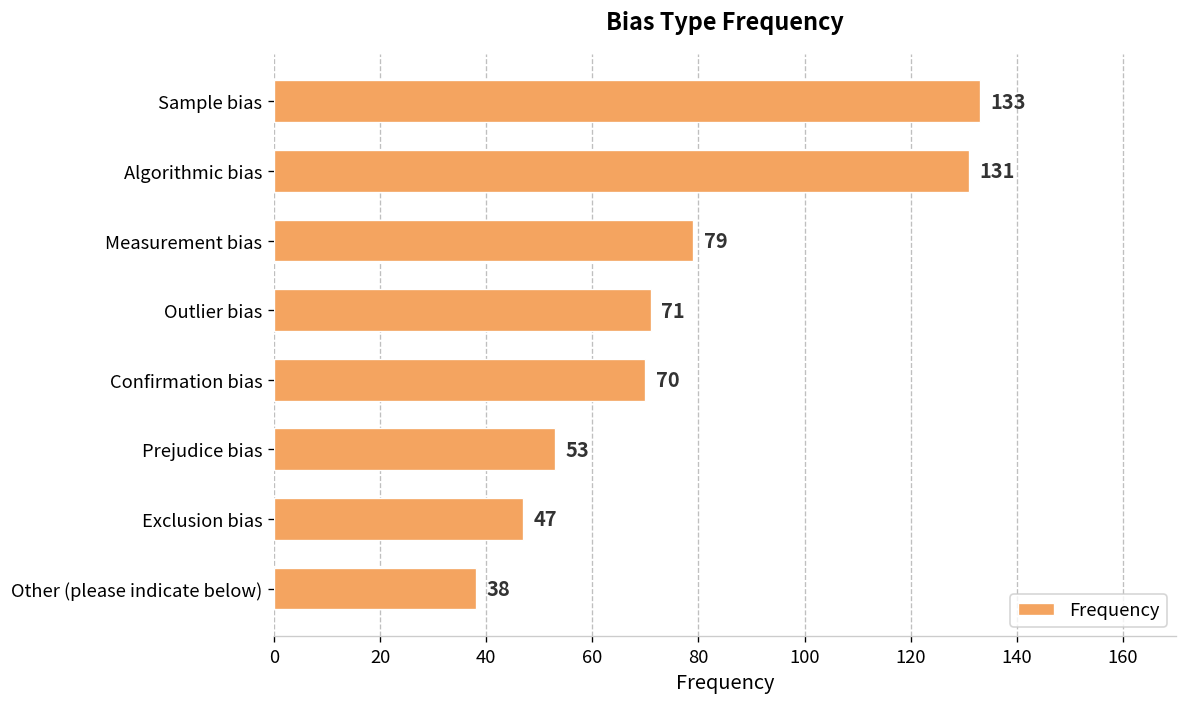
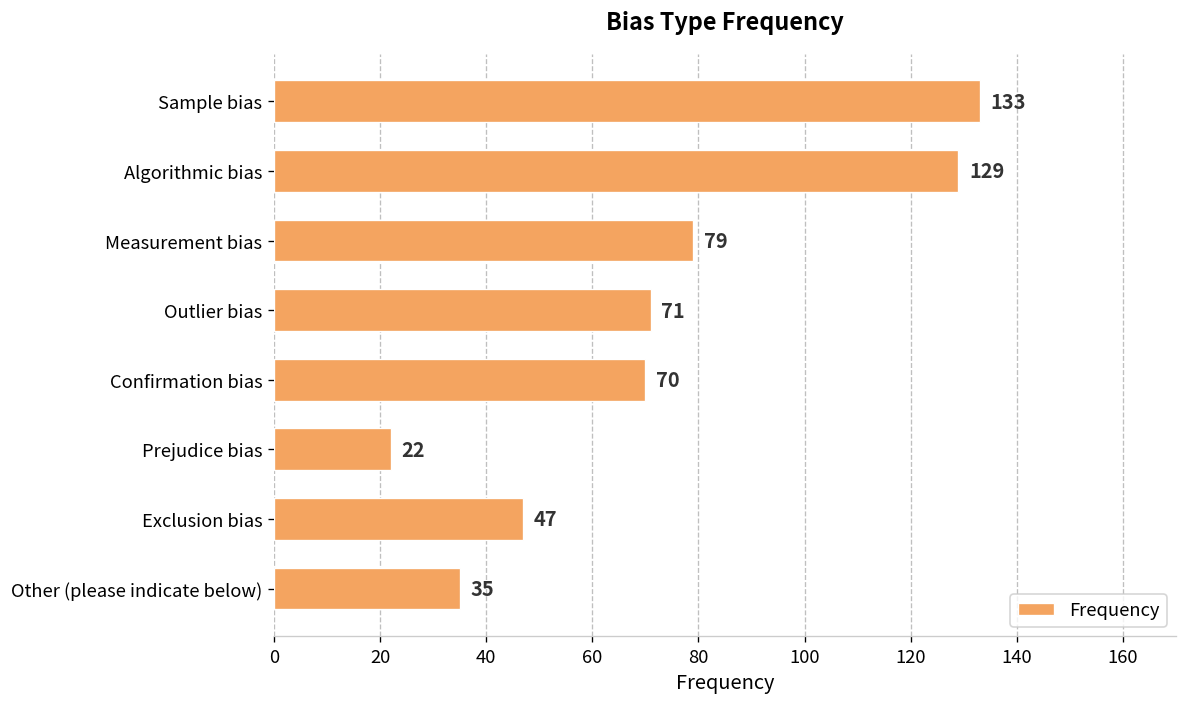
Algorithmic bias: 131 -> 129
Prejudice bias: 53 -> 22
Other (please indicate below): 38 -> 35
